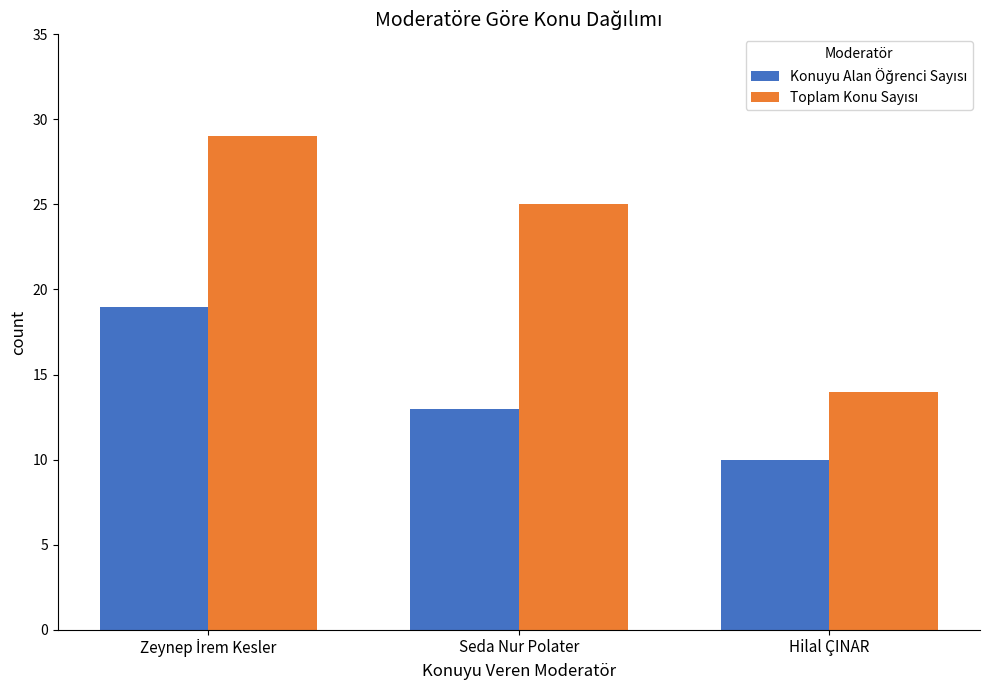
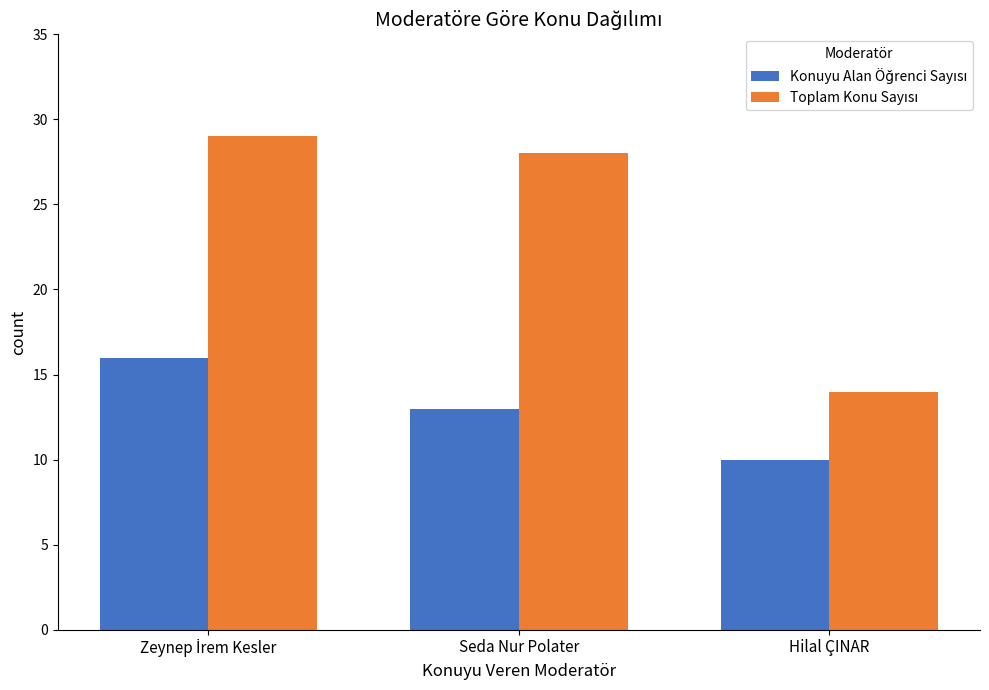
Konuyu Alan Öğrenci Sayısı, Zeynep İrem Kesler: 19 -> 16
Toplam Konu Sayısı, Seda Nur Polater: 25 -> 28
